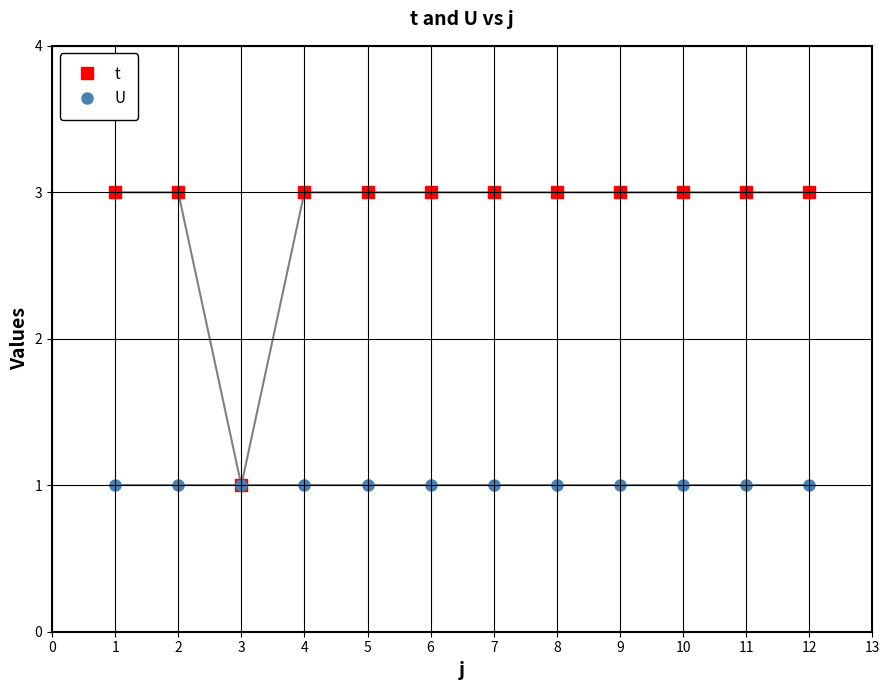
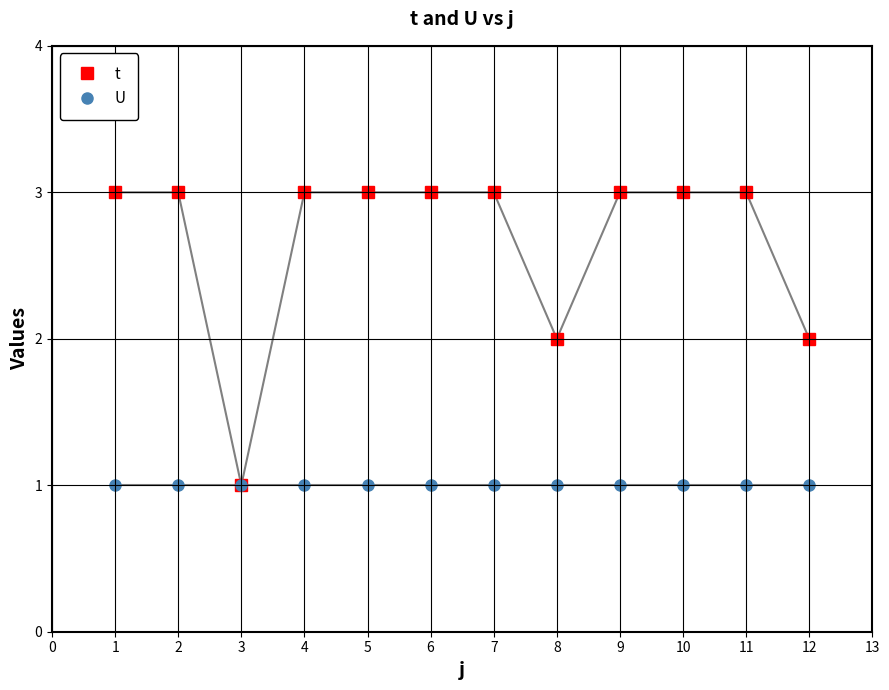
t, 8: 3 -> 2
t, 12: 3 -> 2
